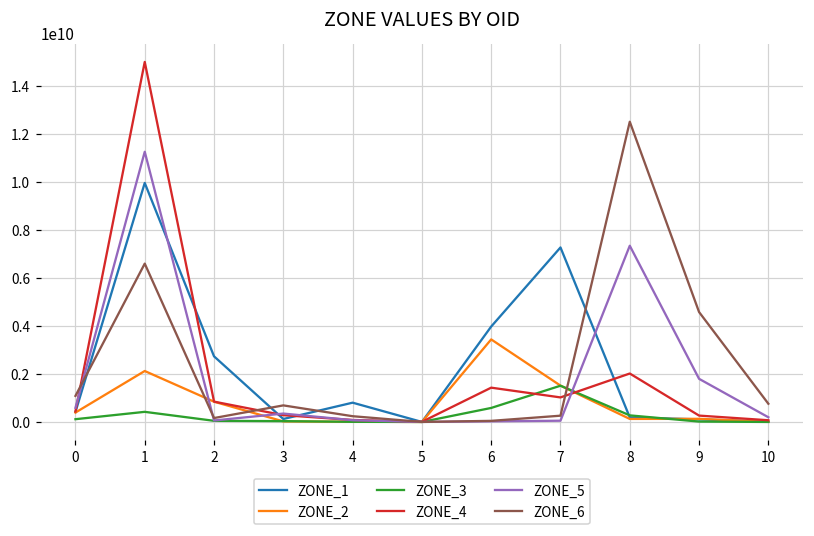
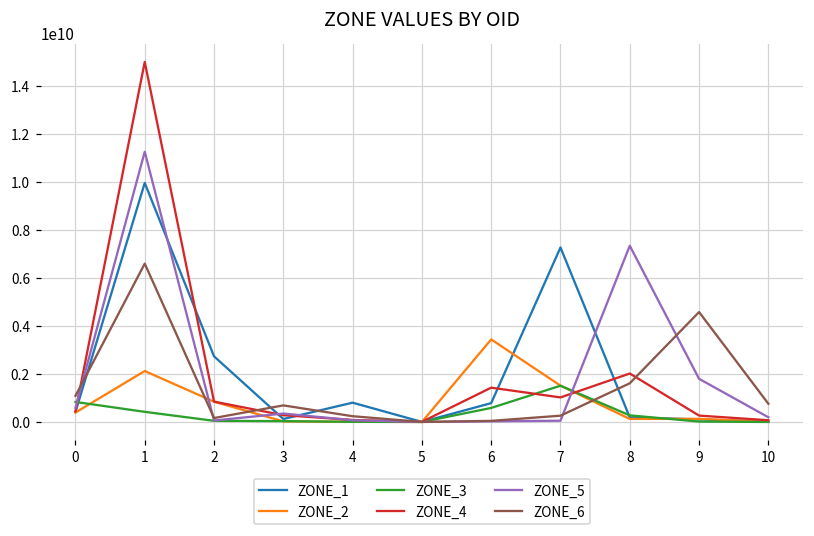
ZONE_3, 0: 100000000 -> 800000000
ZONE_1, 6: 4000000000 -> 800000000
ZONE_6, 8: 12500000000 -> 1600000000
